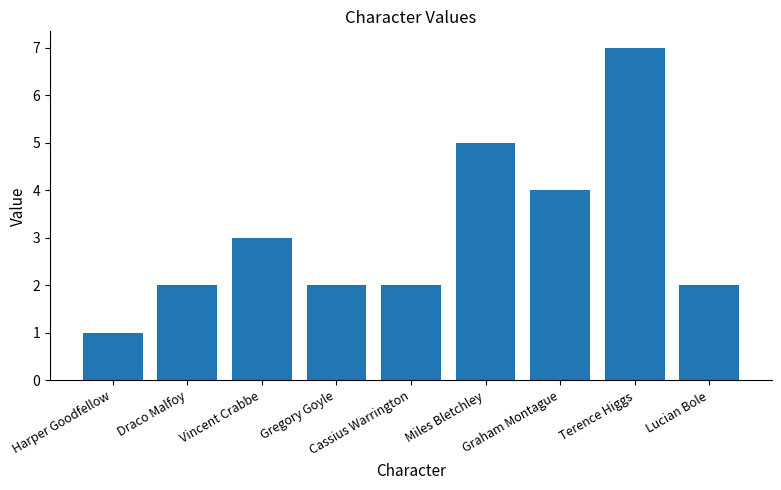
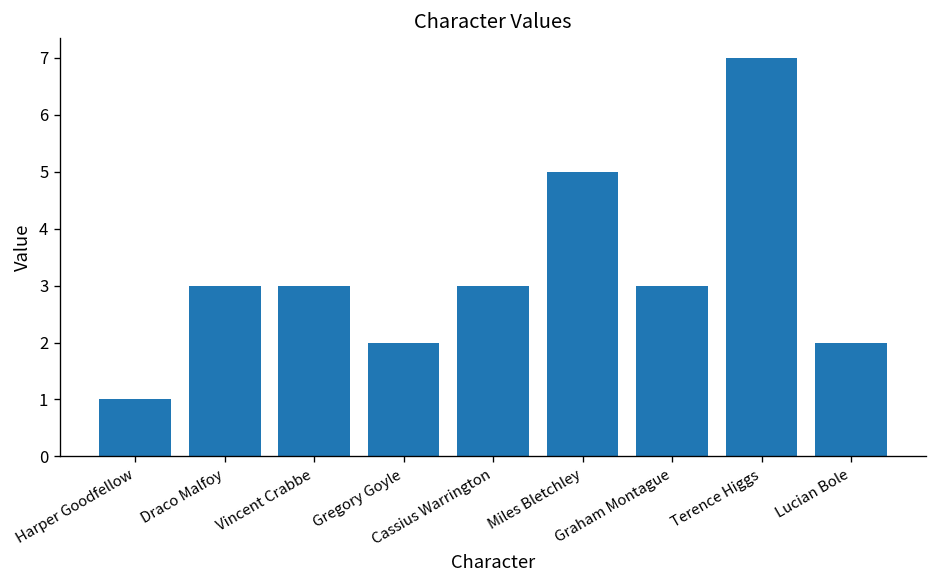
Draco Malfoy: 2 -> 3
Cassius Warrington: 2 -> 3
Graham Montague: 4 -> 3
